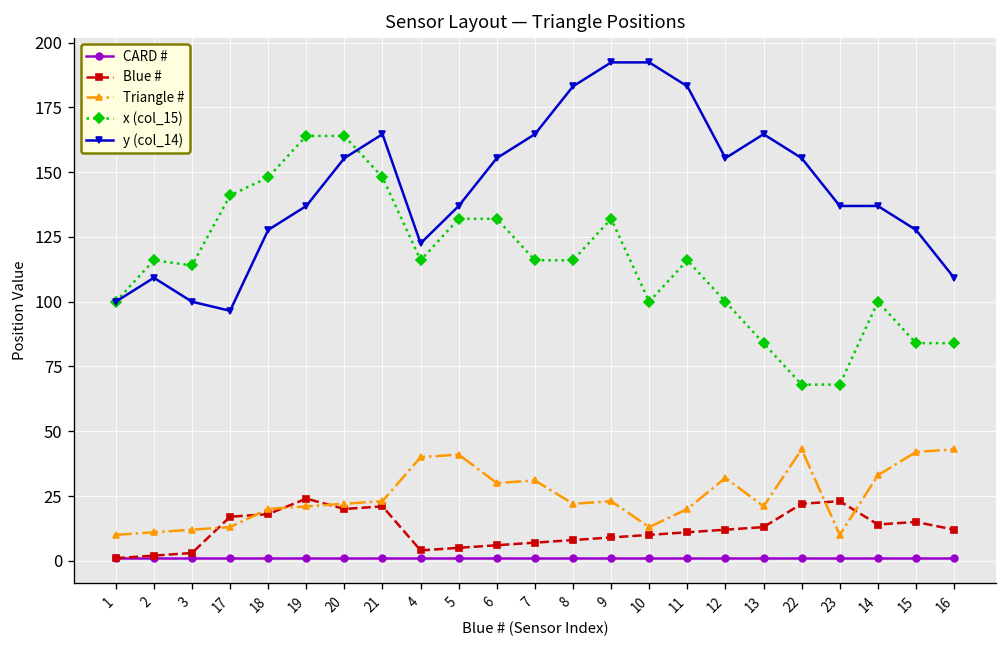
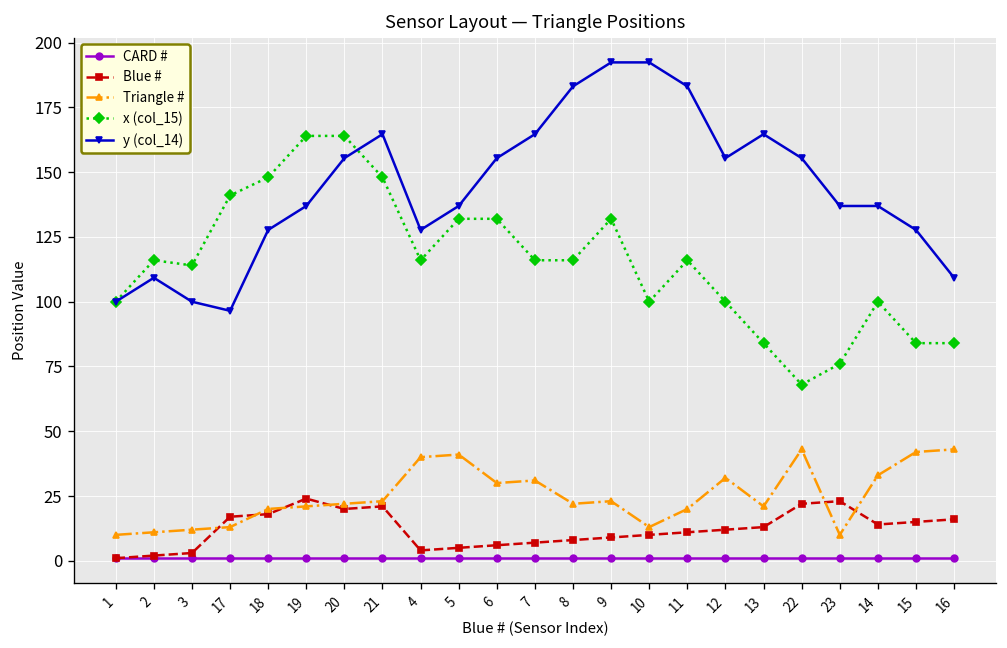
y (col_14), 4: 123 -> 128
x (col_15), 23: 68 -> 76
Blue #, 16: 12 -> 16
